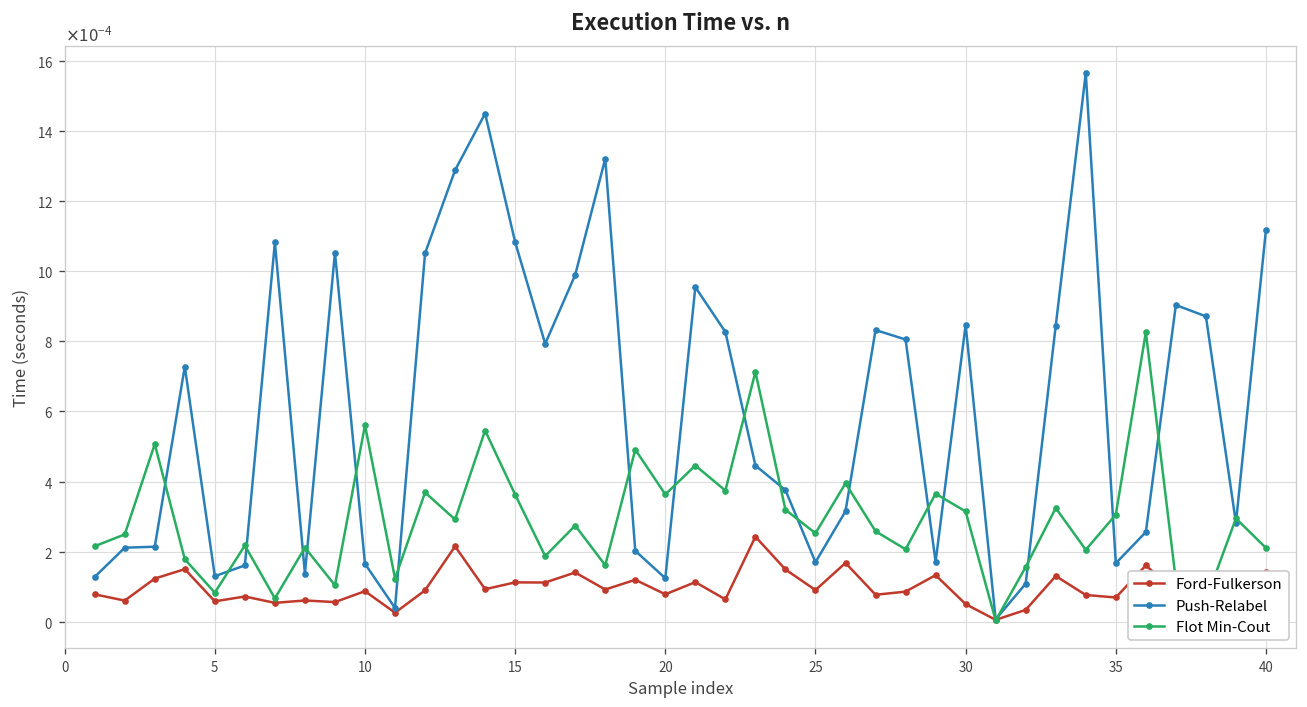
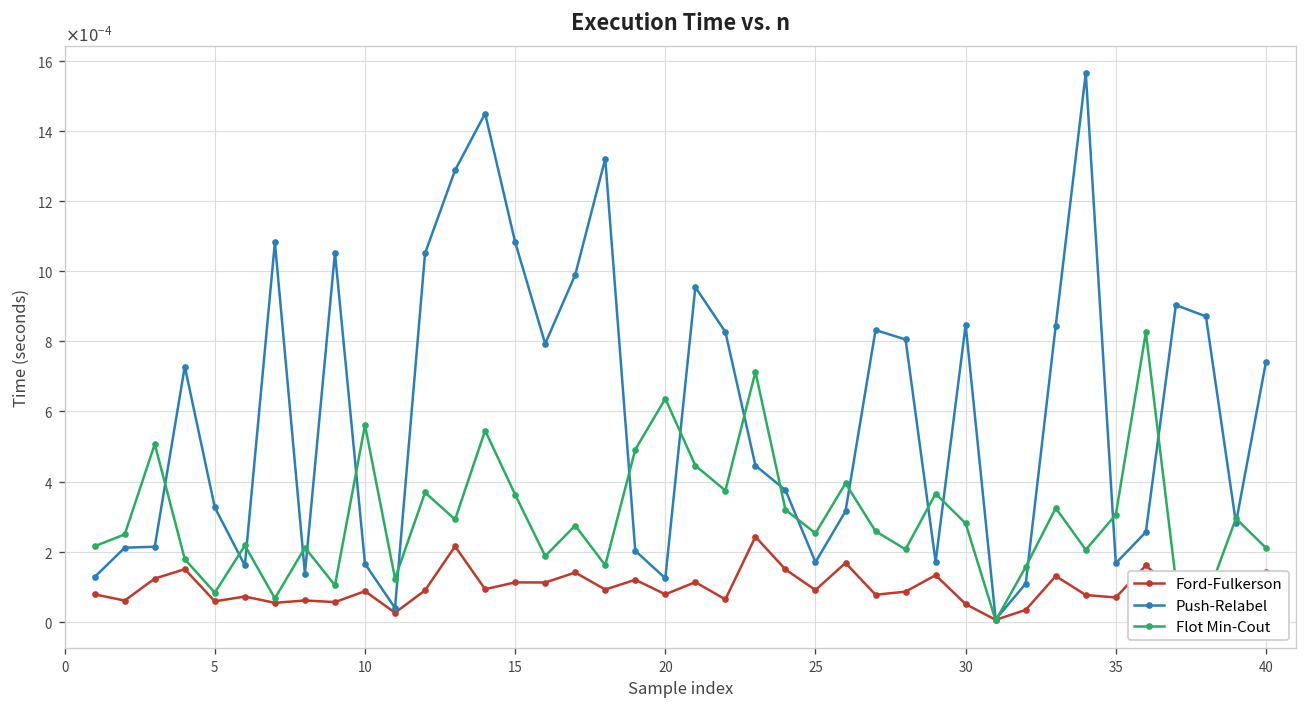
Push-Relabel, 5: 0.00013 -> 0.00033
Flot Min-Cout, 20: 0.00036 -> 0.00064
Flot Min-Cout, 30: 0.00031 -> 0.00028
Push-Relabel, 40: 0.00112 -> 0.00074
